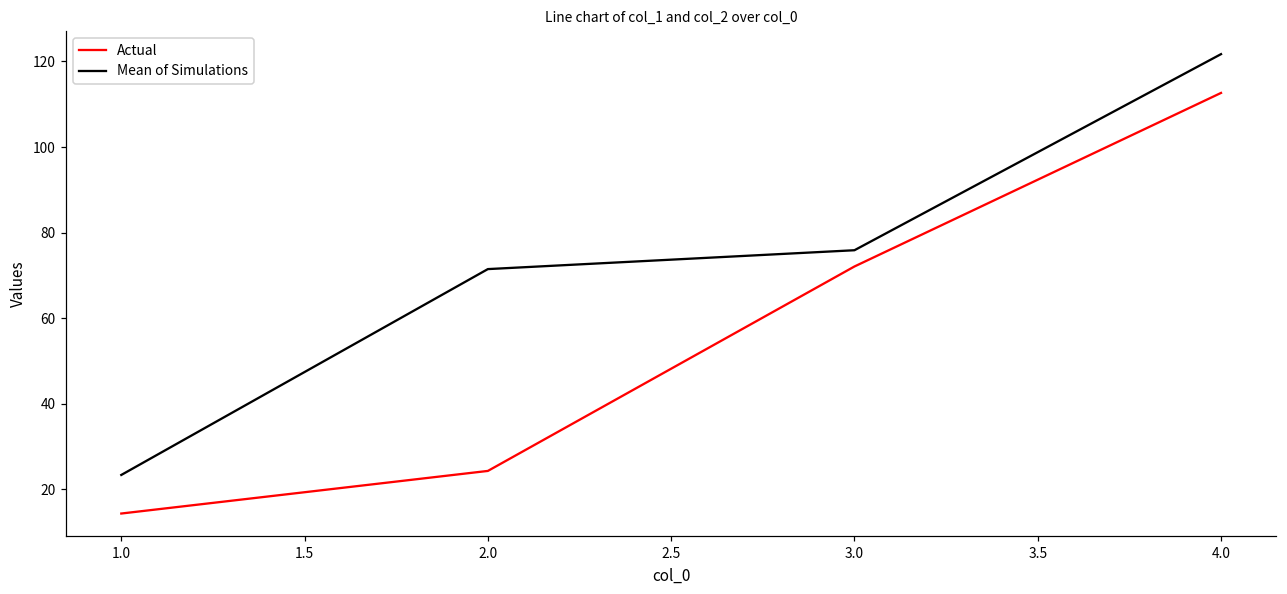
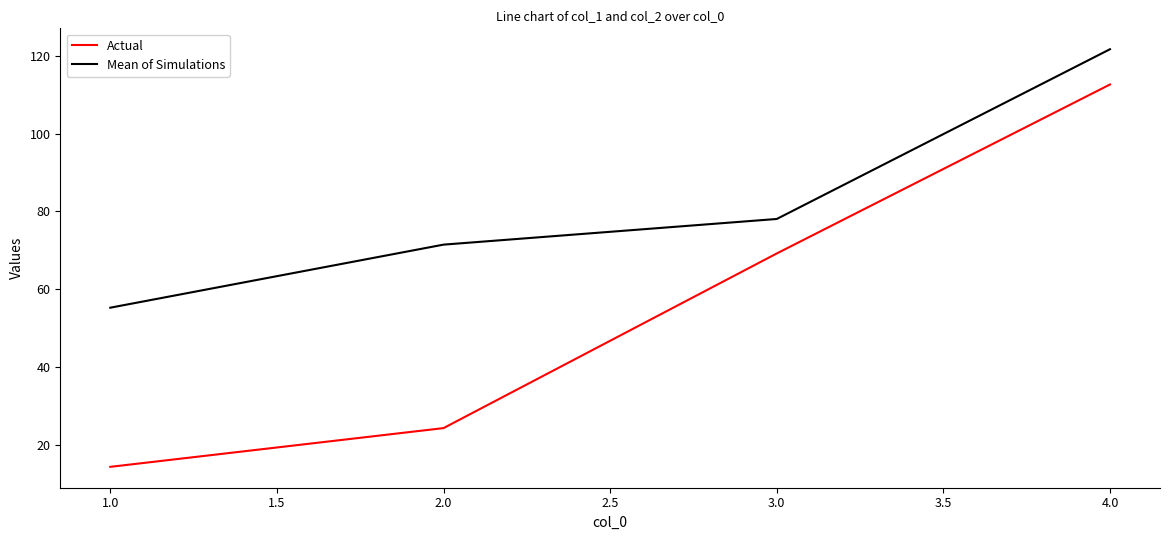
Mean of Simulations, 1.0: 23 -> 55
Actual, 3.0: 72 -> 69
Mean of Simulations, 3.0: 76 -> 78
